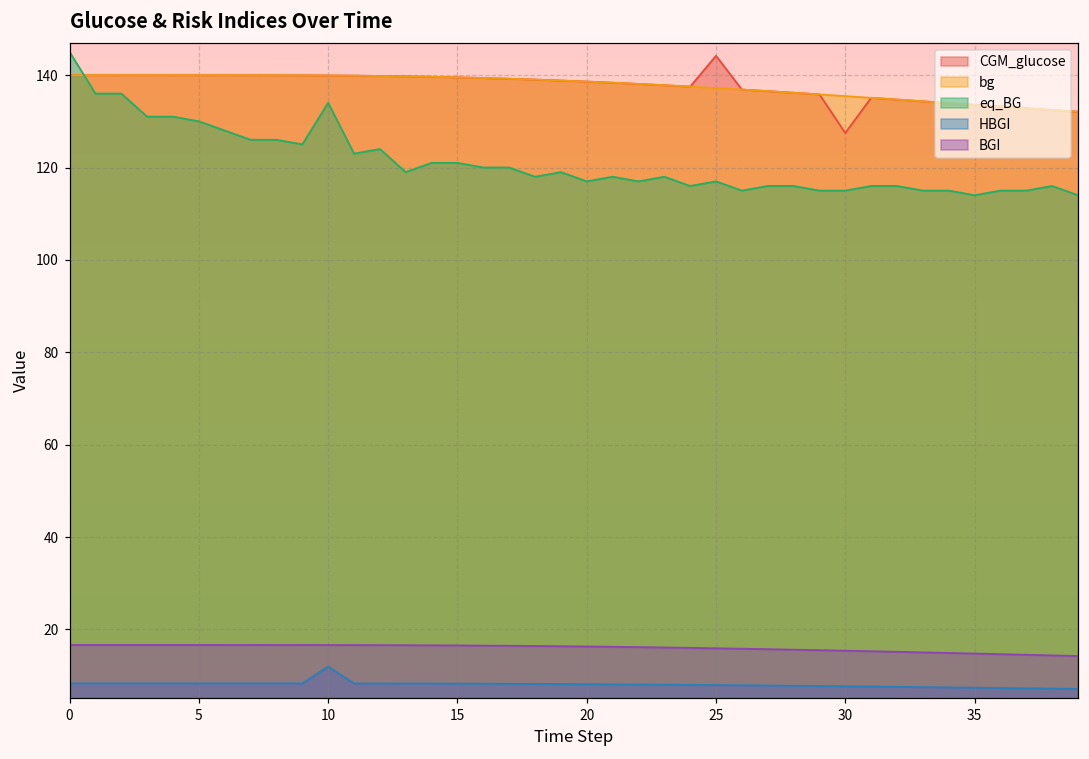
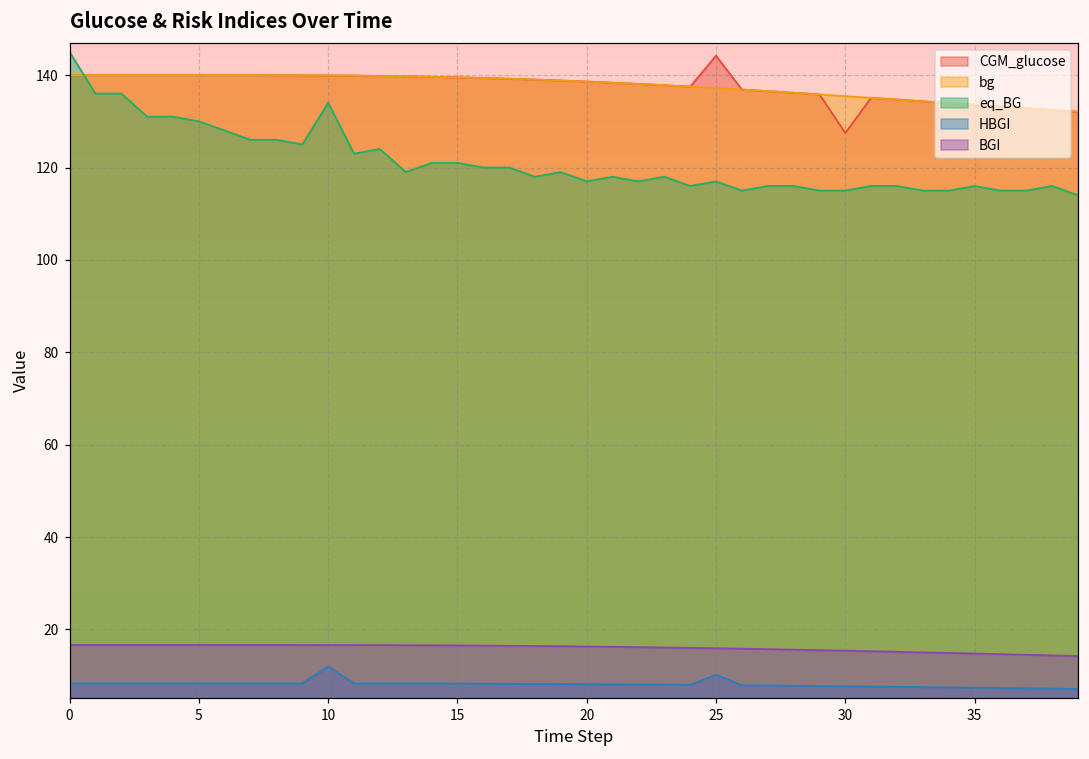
HBGI, 25: 8 -> 10
eq_BG, 35: 114 -> 116
